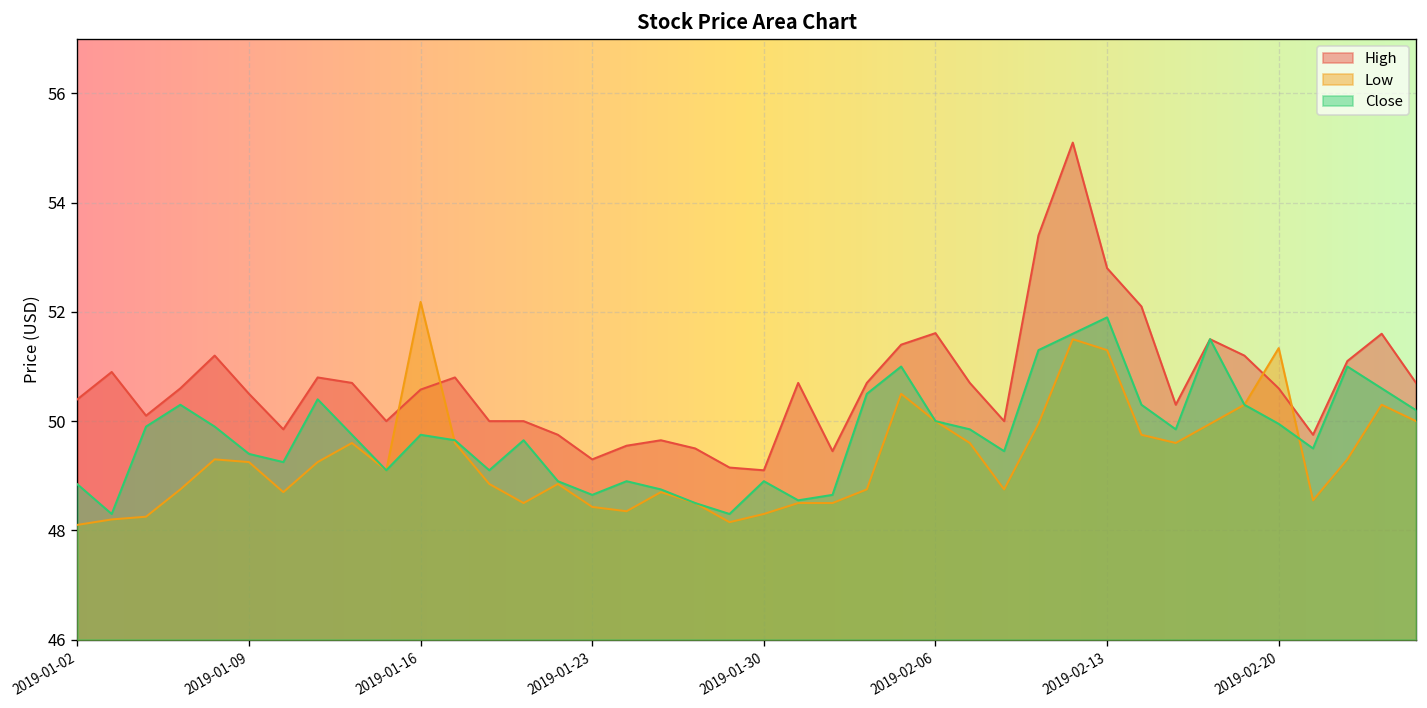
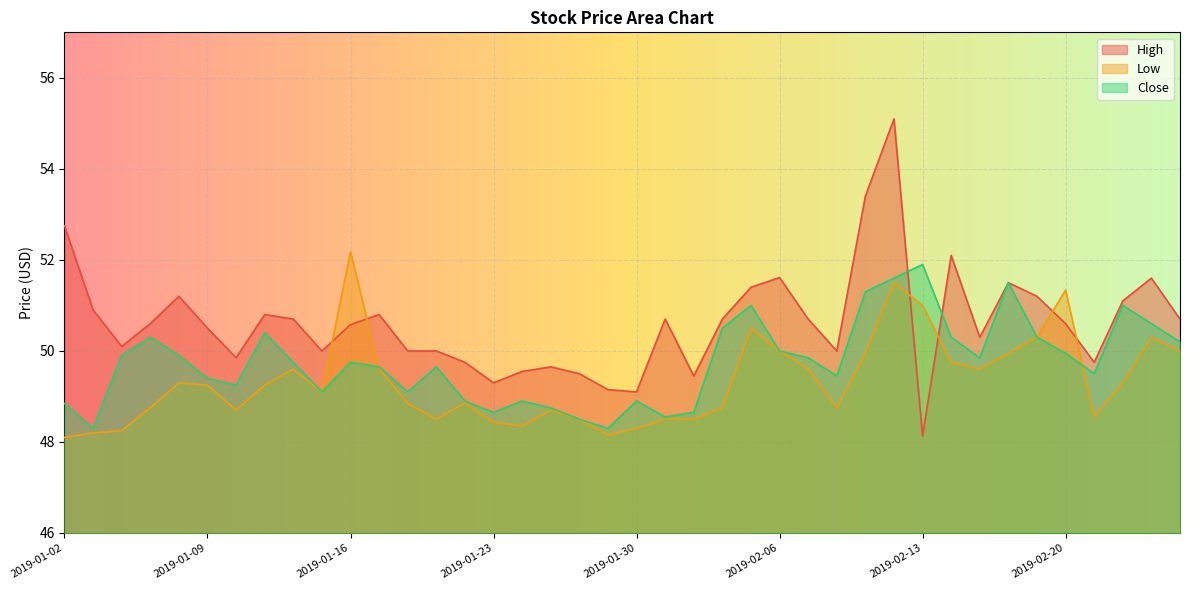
High, 2019-01-02: 50.4 -> 52.7
High, 2019-02-13: 52.8 -> 48.1
Low, 2019-02-13: 51.3 -> 51.0
